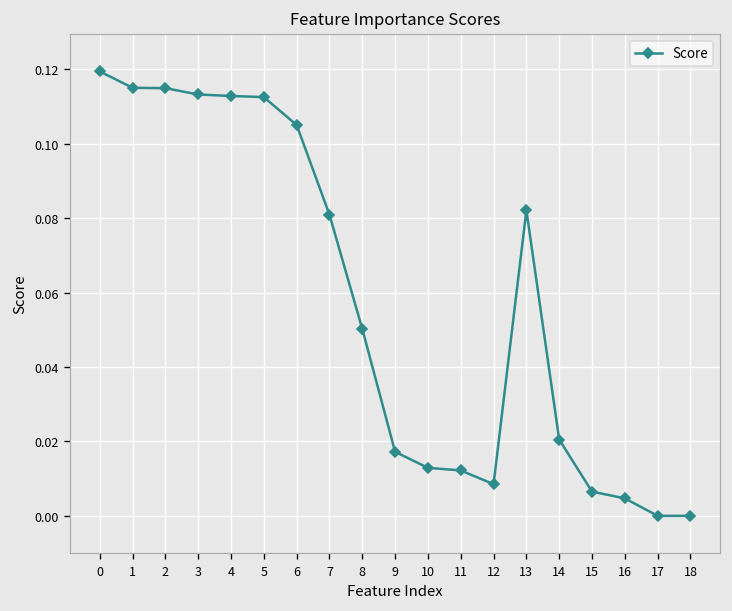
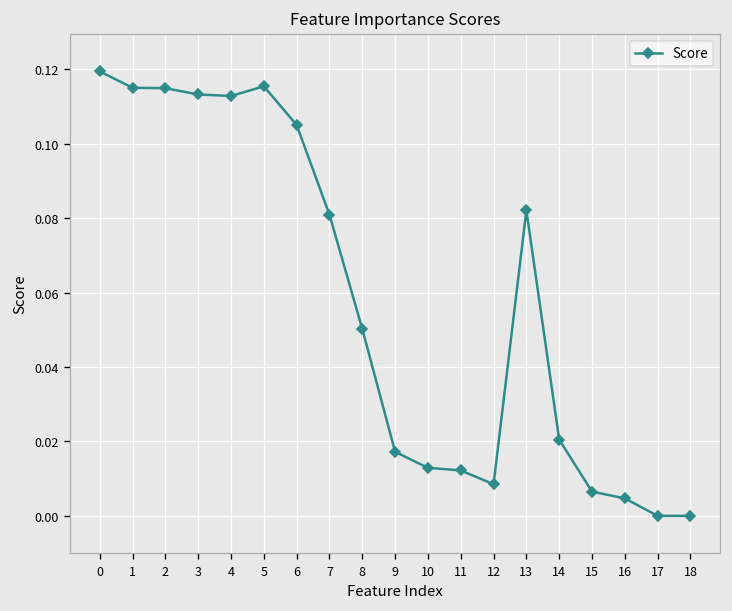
5: 0.113 -> 0.115
